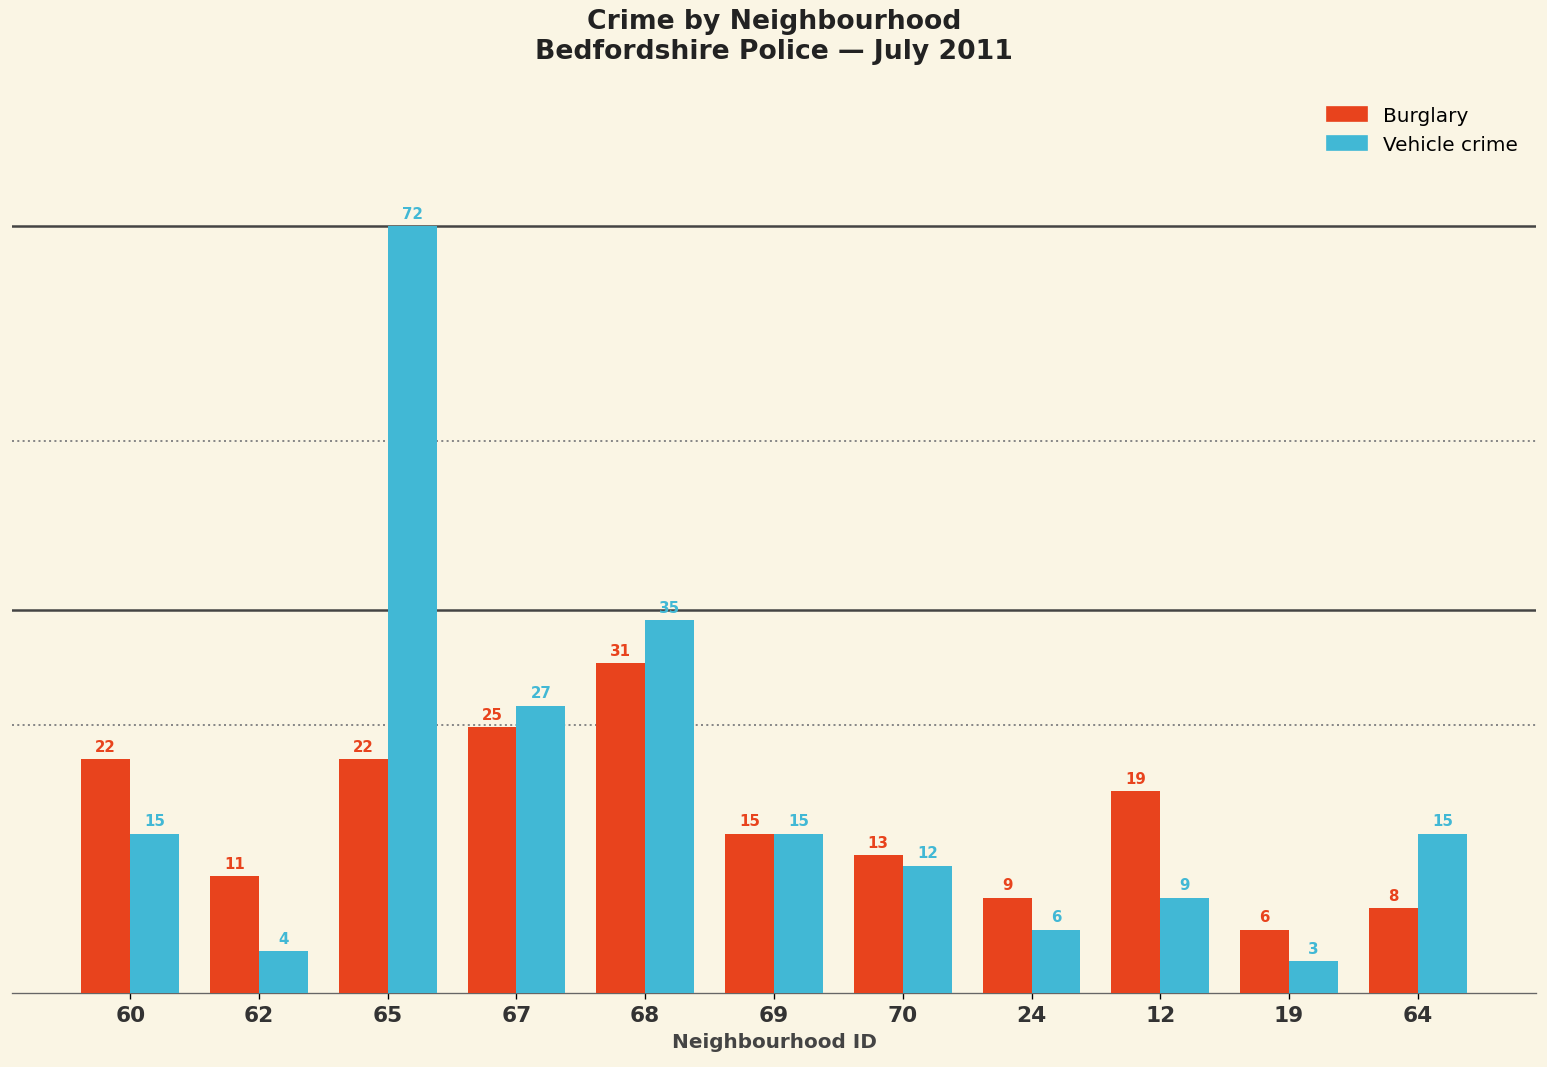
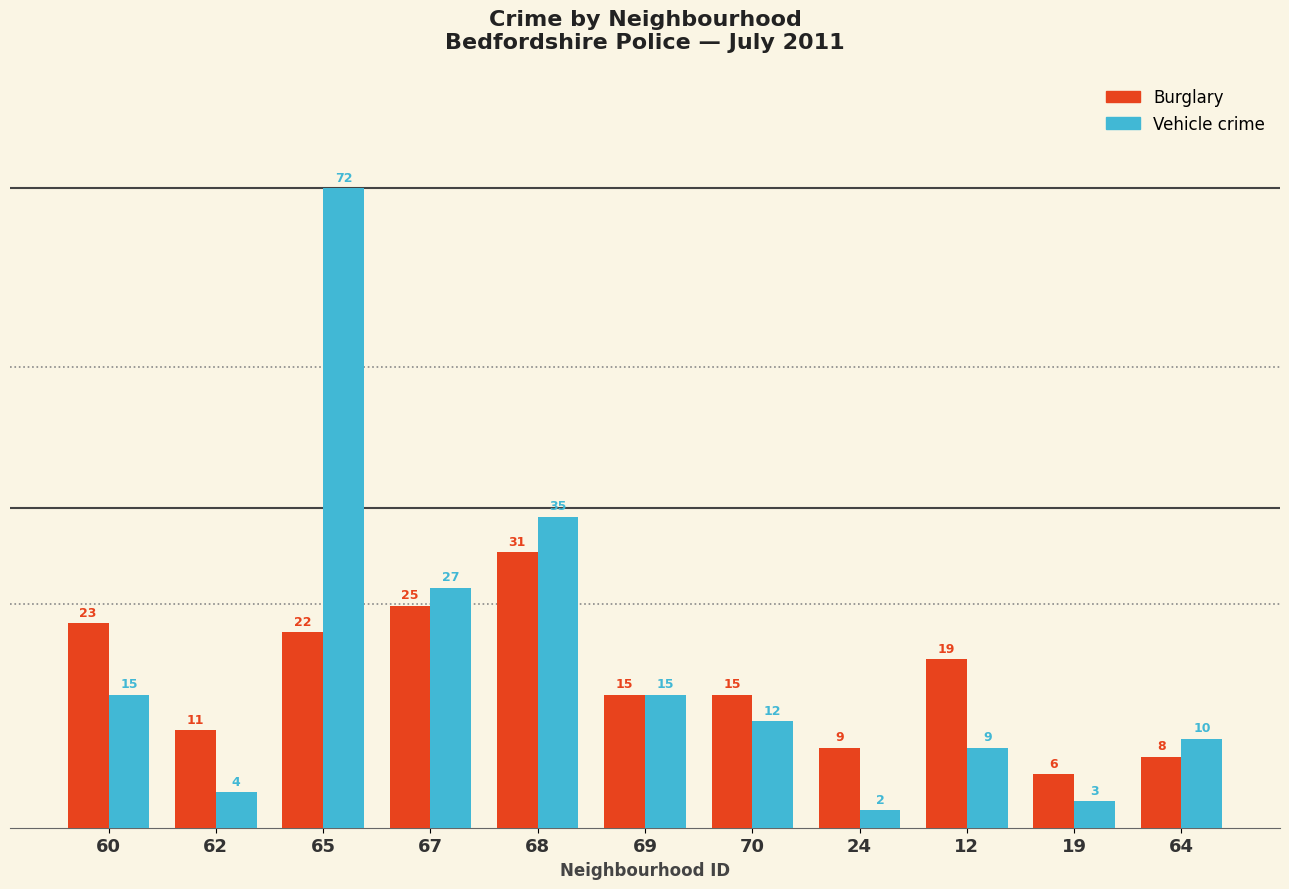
Burglary, 60: 22 -> 23
Burglary, 70: 13 -> 15
Vehicle crime, 24: 6 -> 2
Vehicle crime, 64: 15 -> 10
